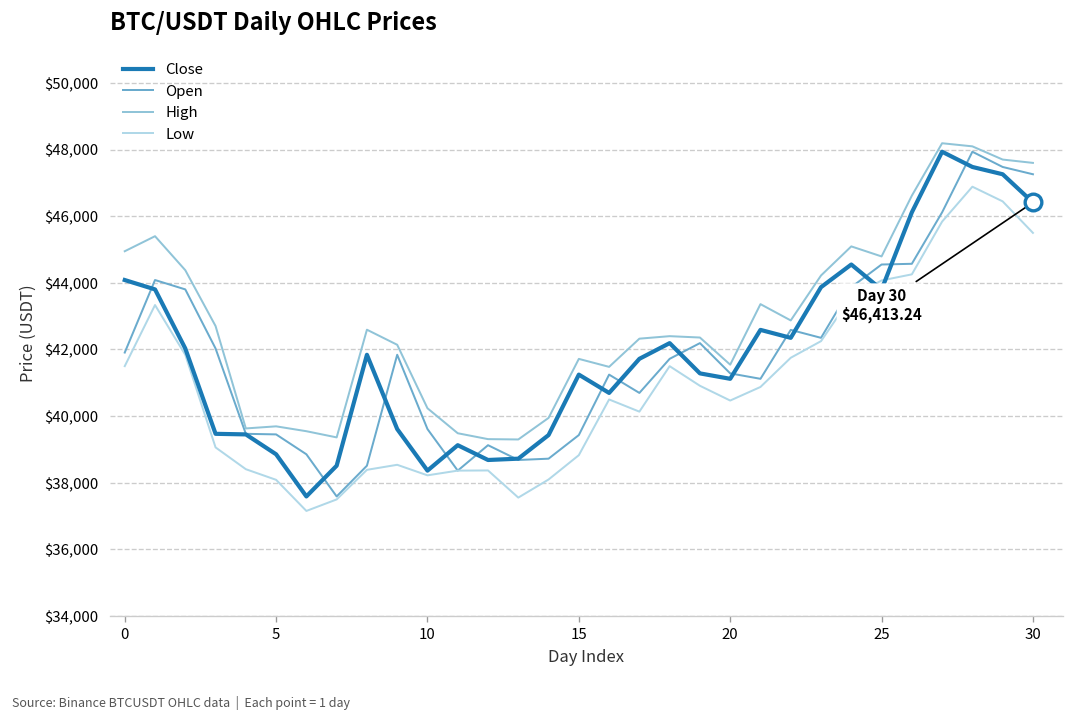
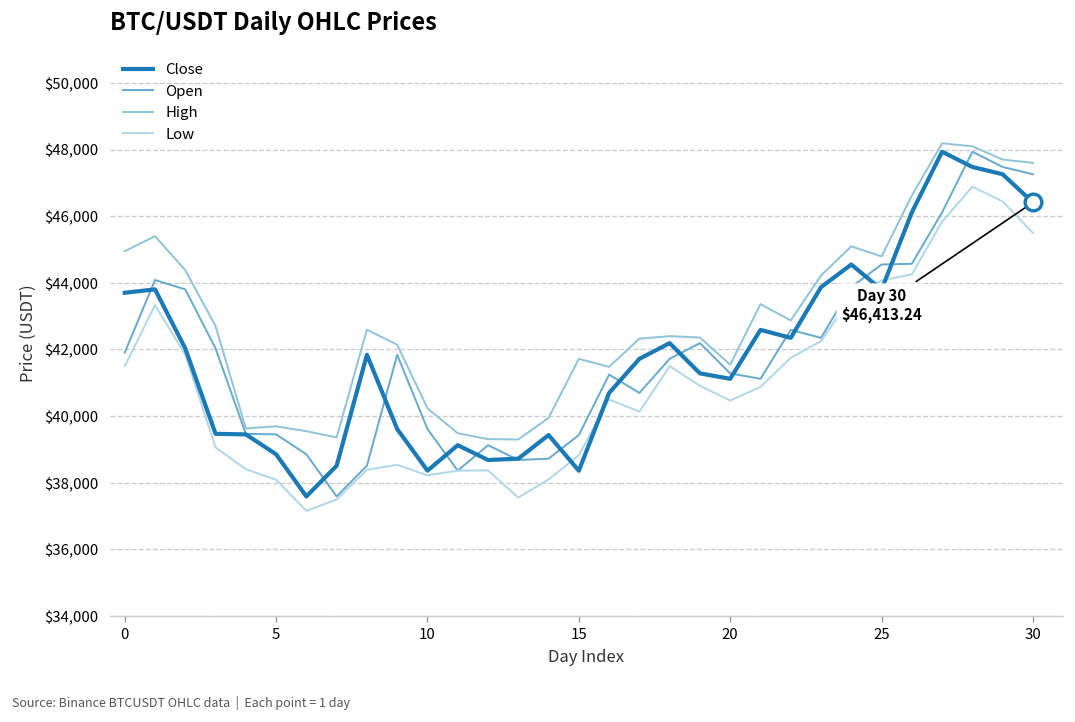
Close, 0: $44,100 -> $43,700
Close, 15: $41,200 -> $38,400
